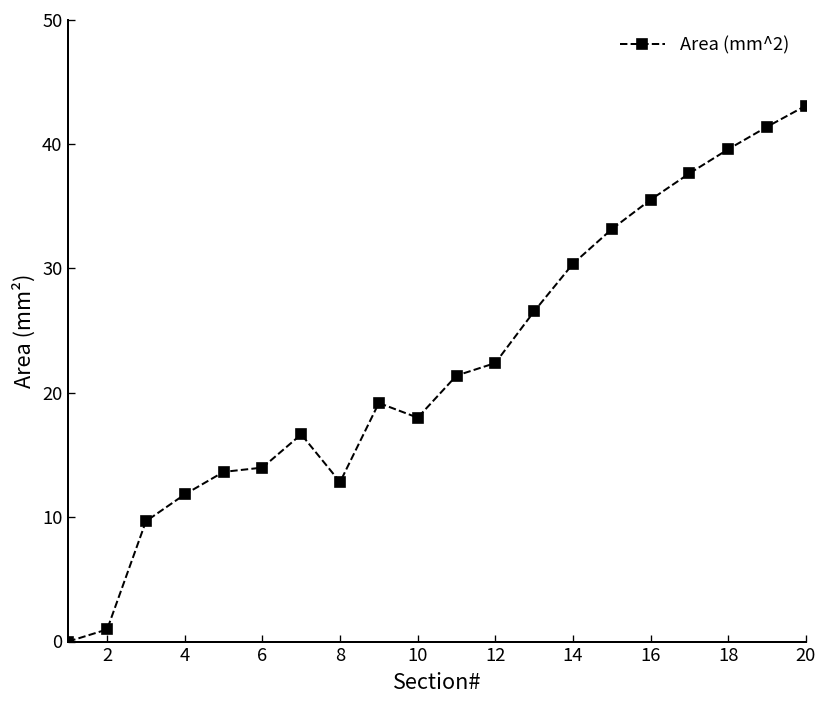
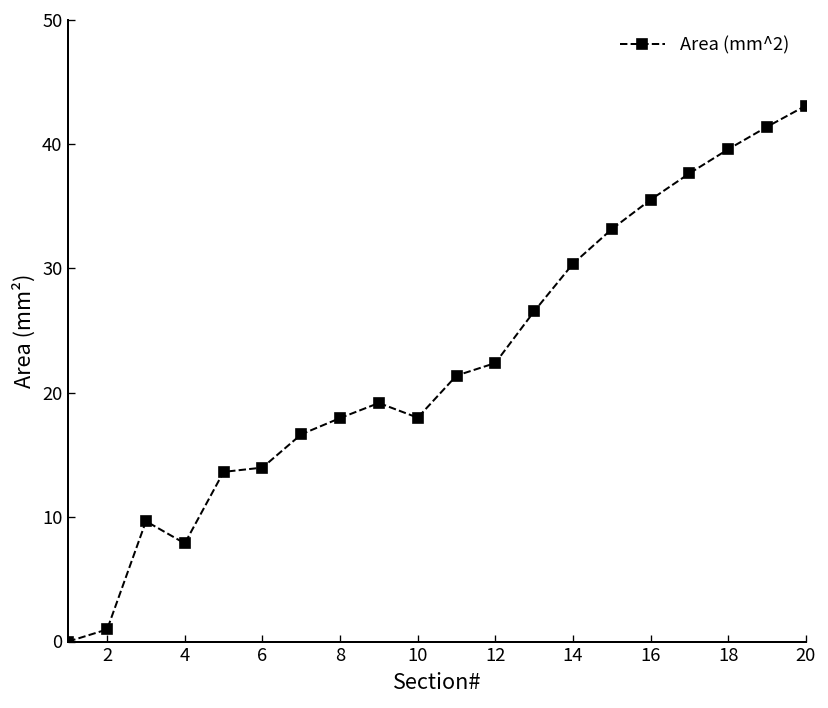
4: 11.8 -> 7.9
8: 12.8 -> 18.0
